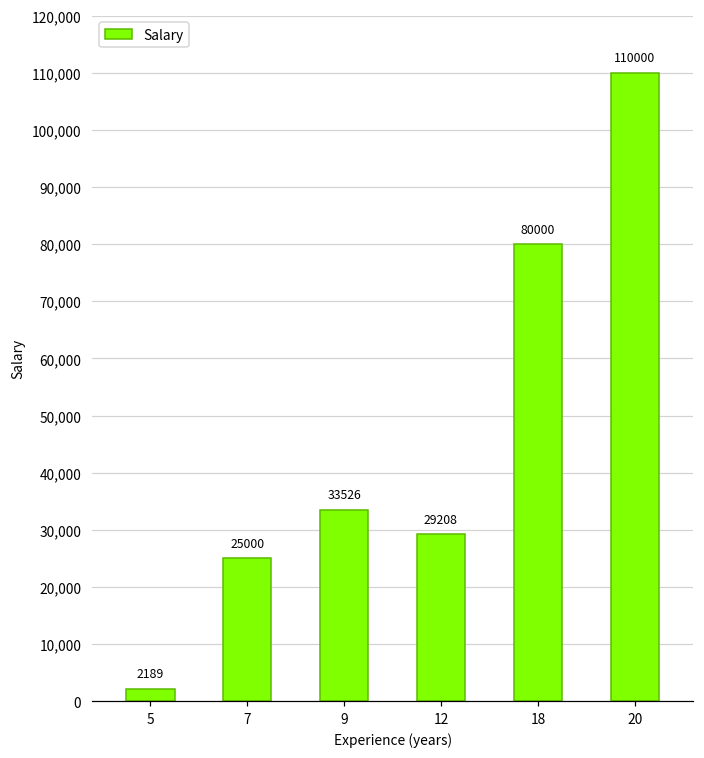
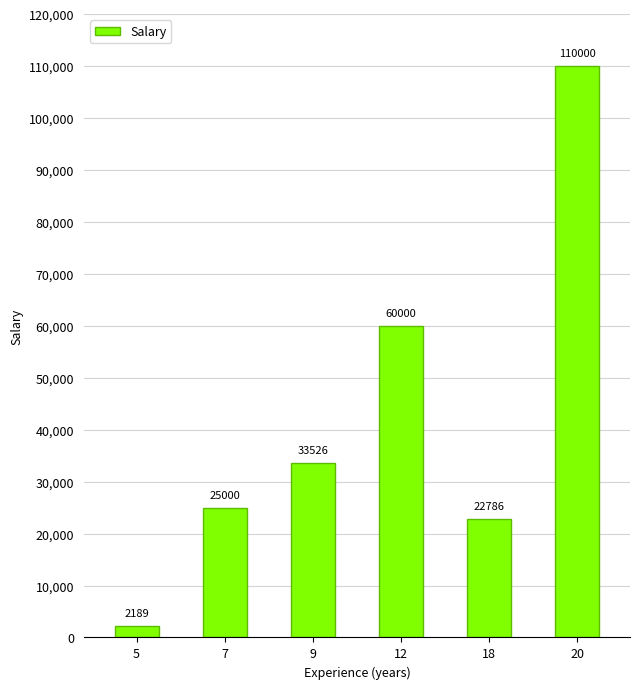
12: 29208 -> 60000
18: 80000 -> 22786
